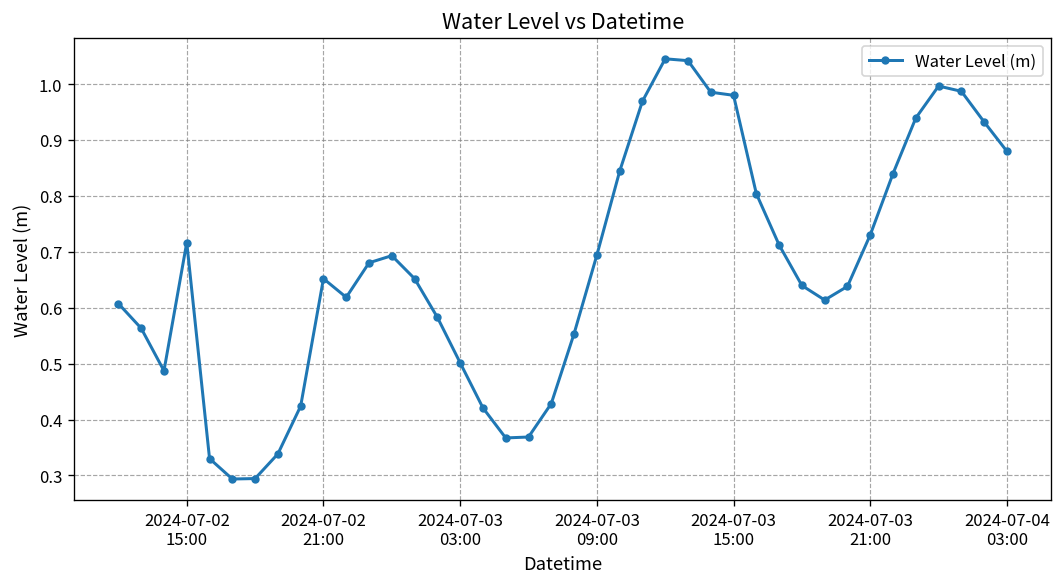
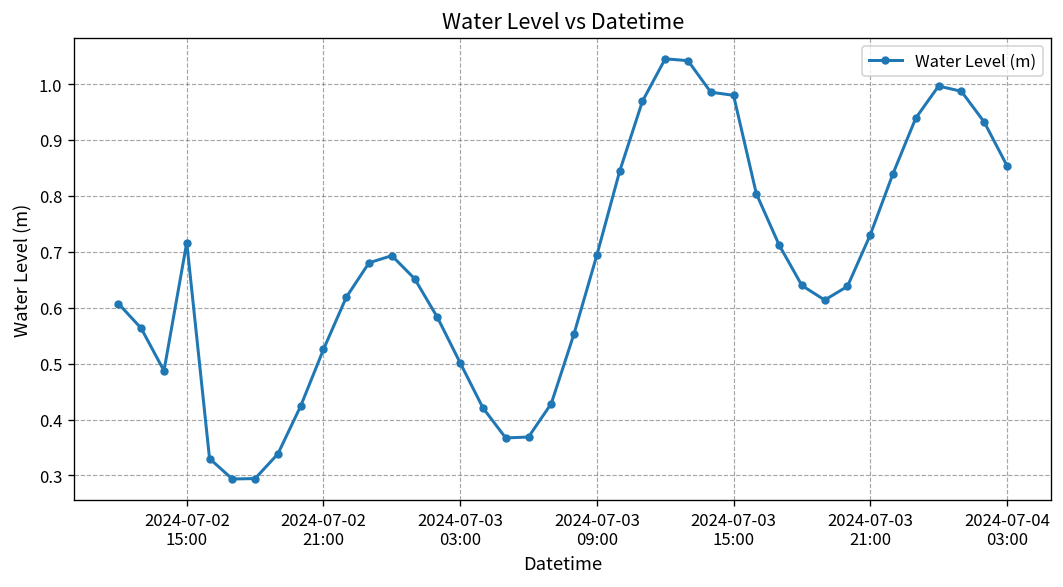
2024-07-02 21:00: 0.65 -> 0.53
2024-07-04 03:00: 0.88 -> 0.85
